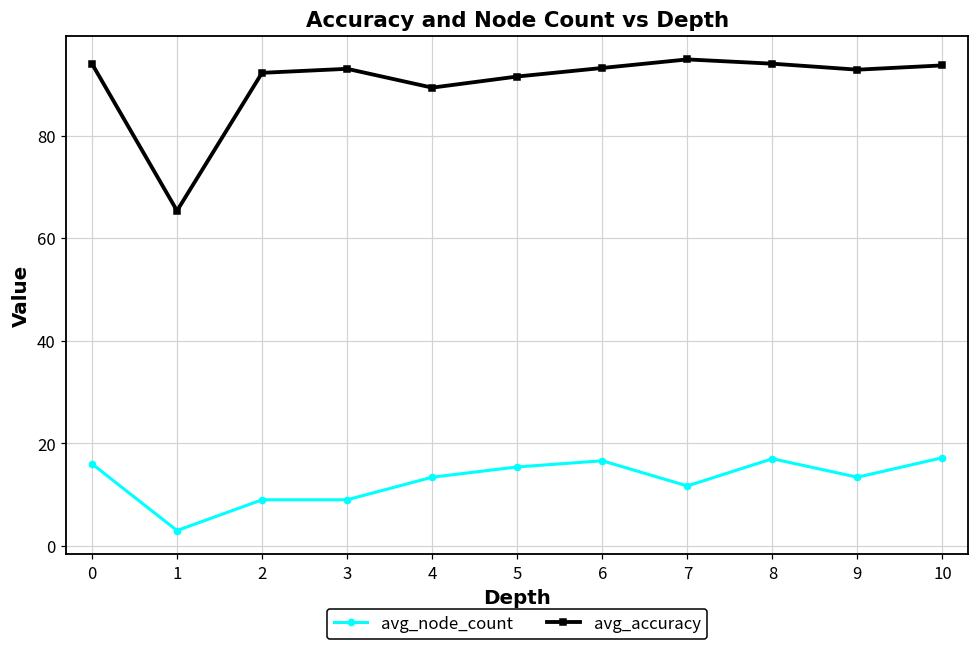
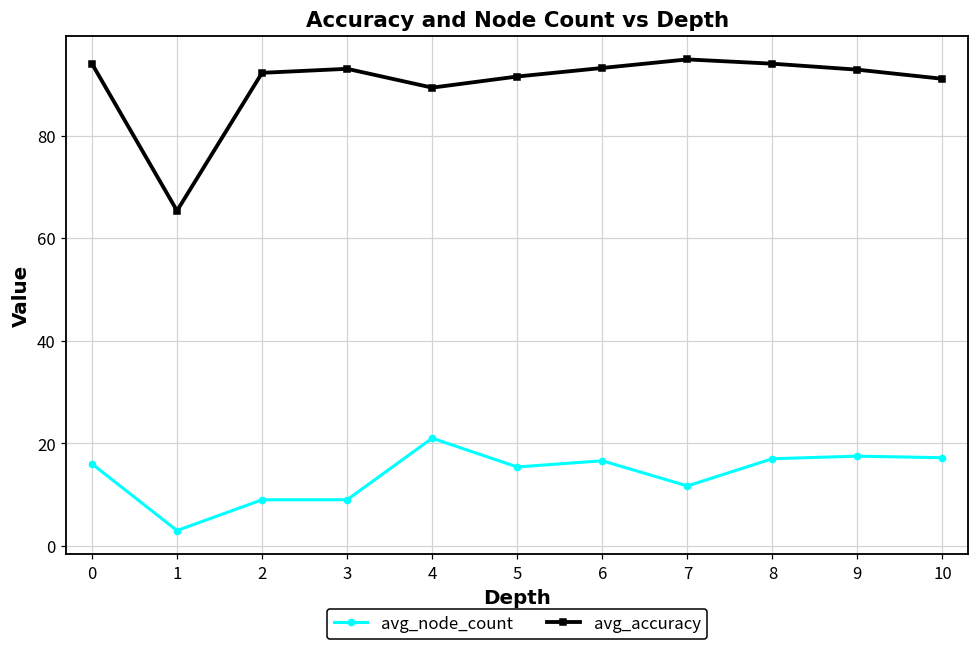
avg_node_count, 4: 13 -> 21
avg_node_count, 9: 13 -> 18
avg_accuracy, 10: 94 -> 91
